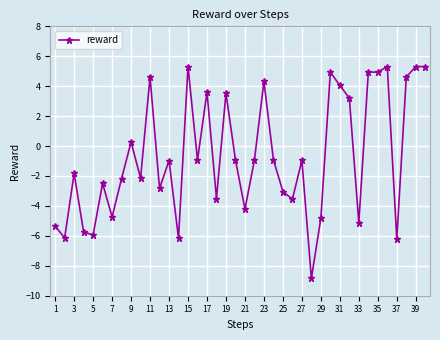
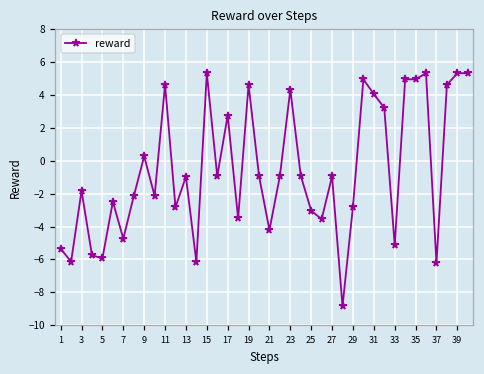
17: 3.6 -> 2.7
19: 3.5 -> 4.6
29: -4.8 -> -2.8
